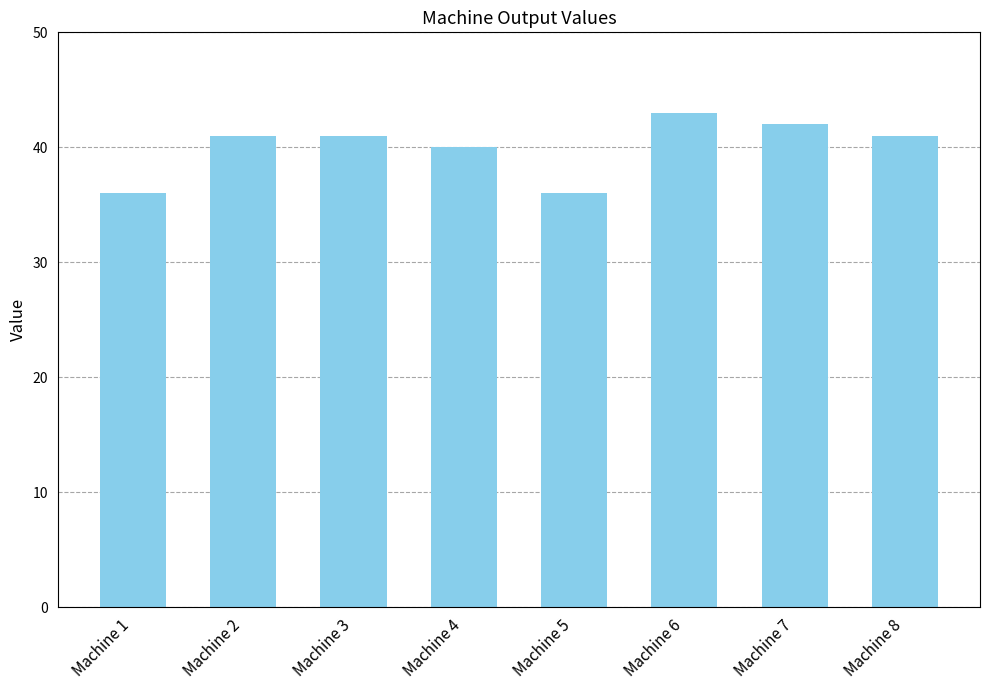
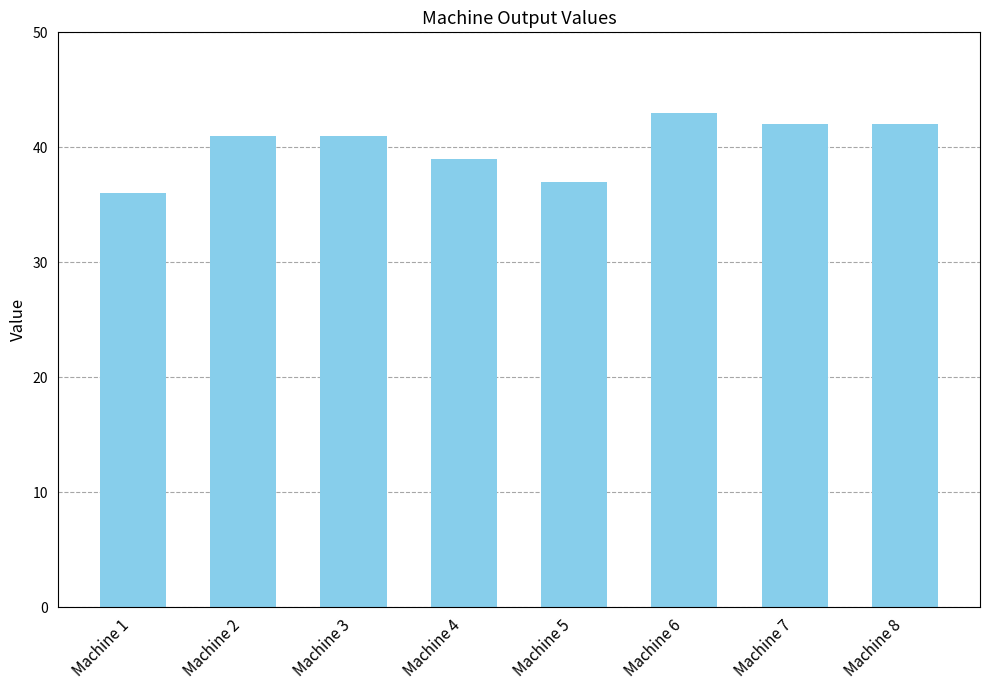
Machine 4: 40 -> 39
Machine 5: 36 -> 37
Machine 8: 41 -> 42
